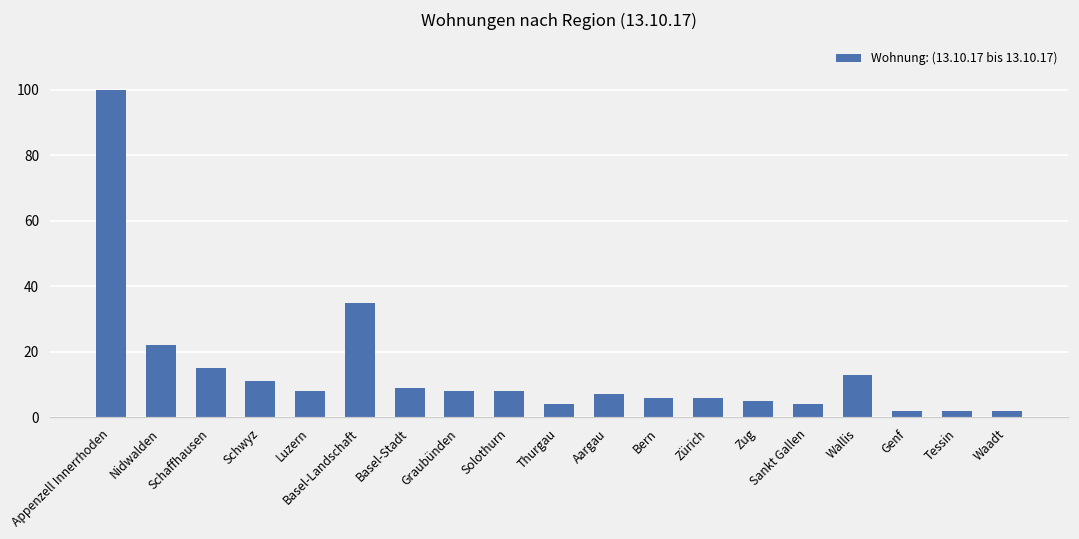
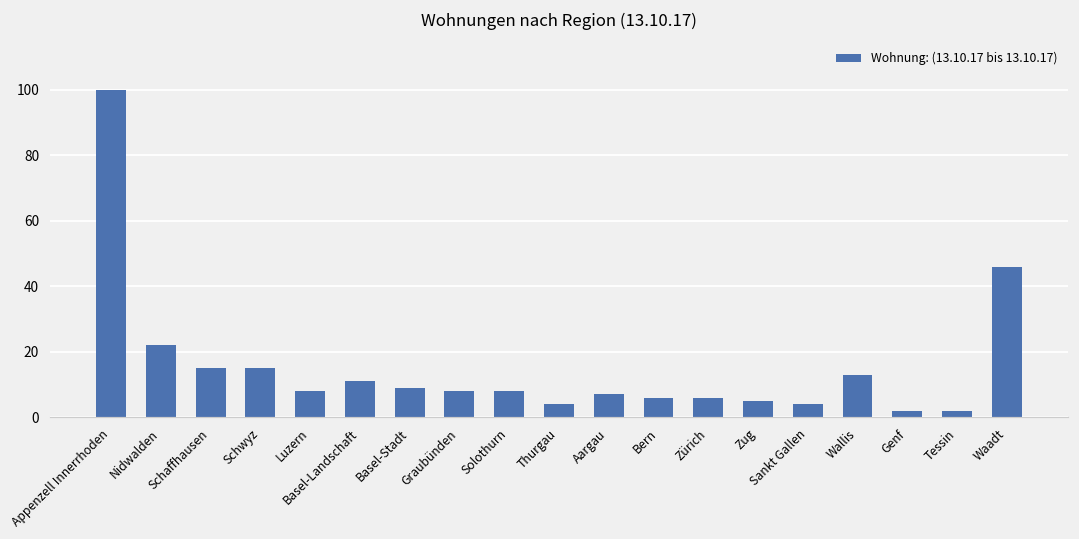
Schwyz: 11 -> 15
Basel-Landschaft: 35 -> 11
Waadt: 2 -> 46
